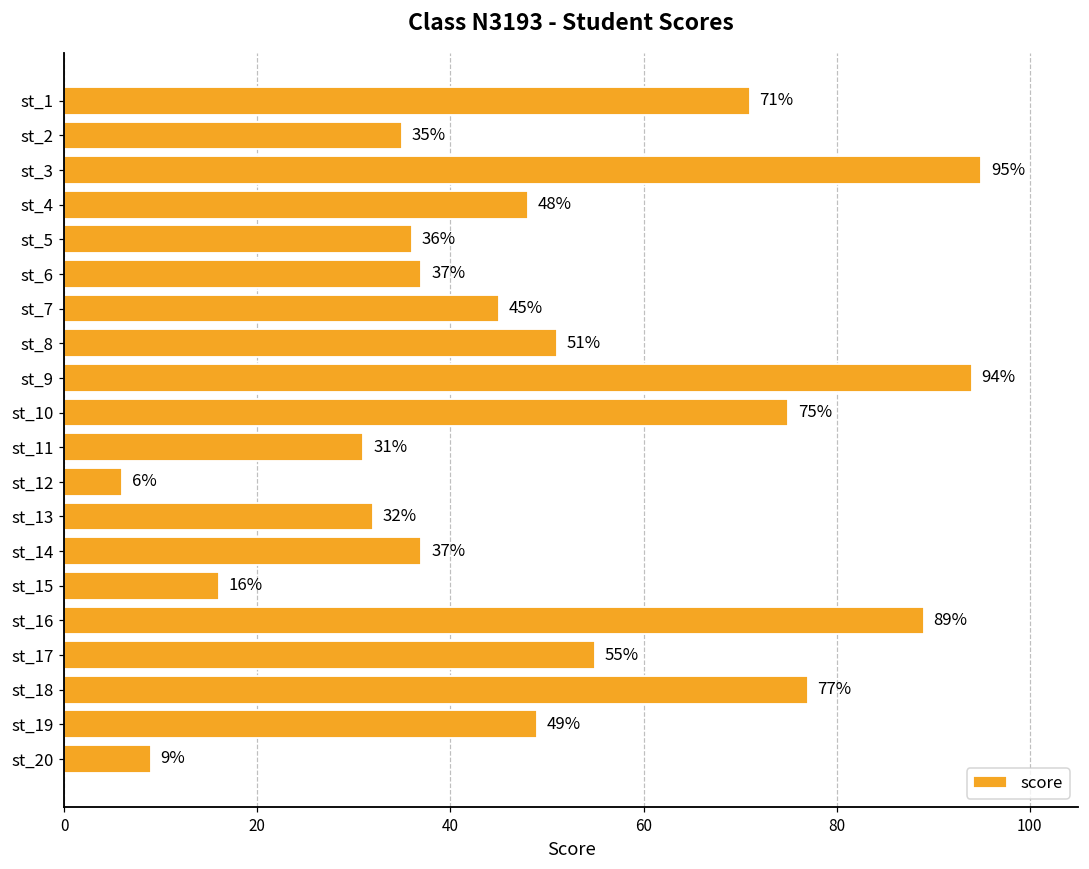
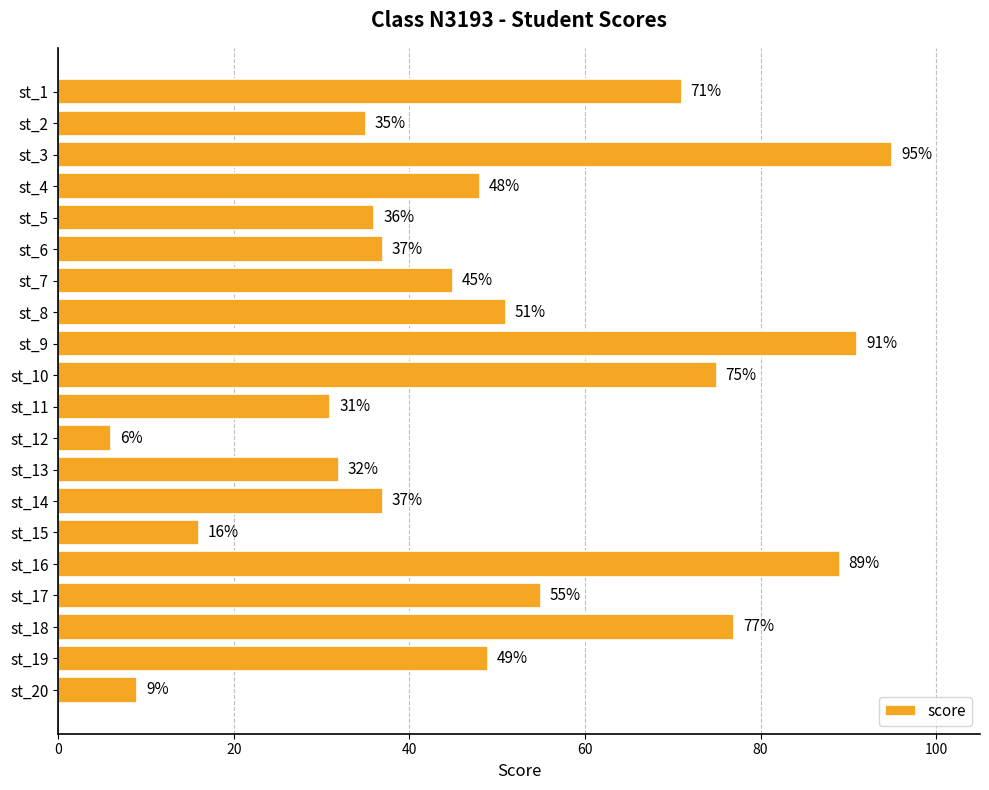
st_9: 94% -> 91%
